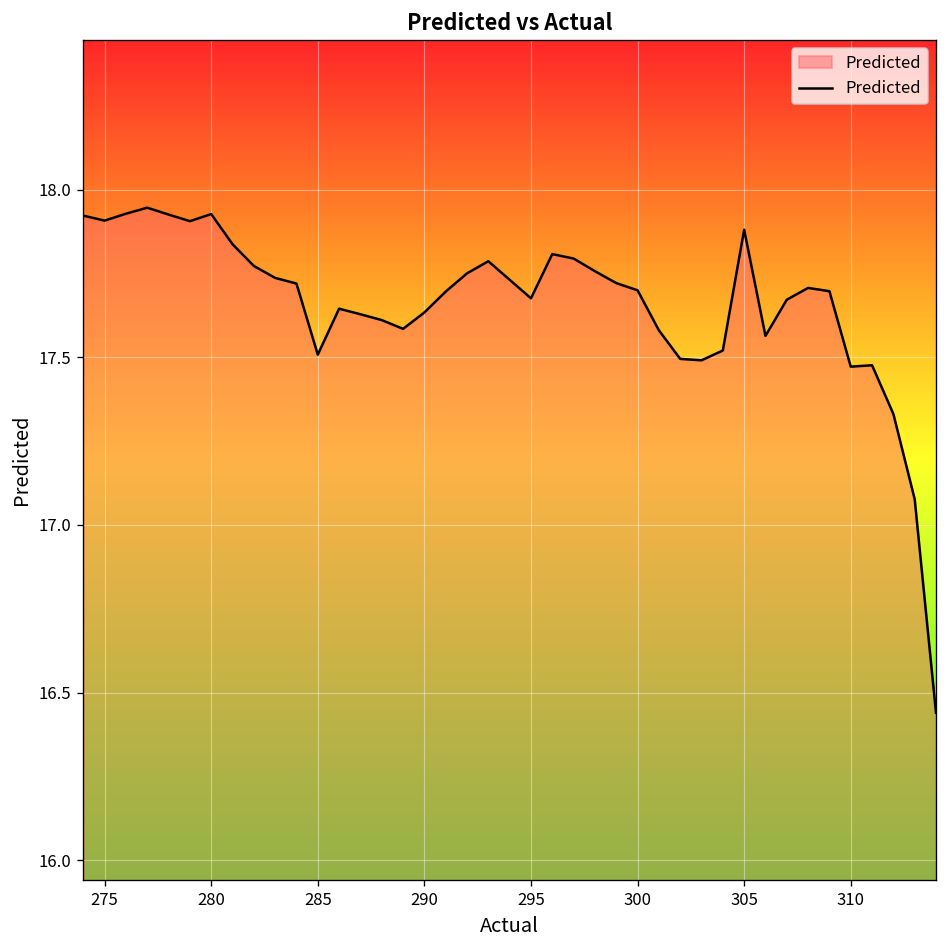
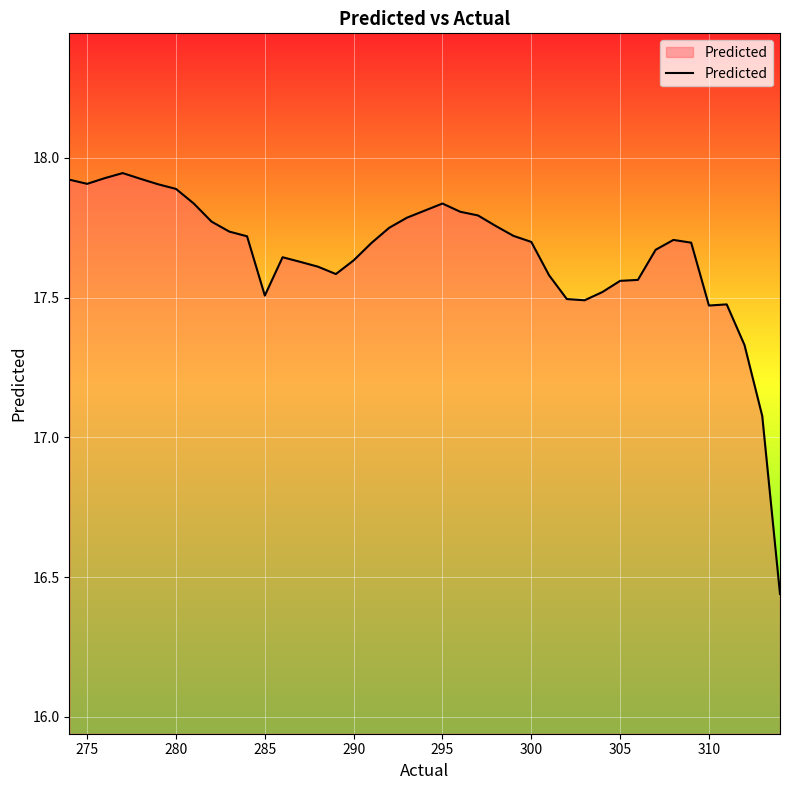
280: 17.93 -> 17.89
295: 17.68 -> 17.84
305: 17.88 -> 17.56
